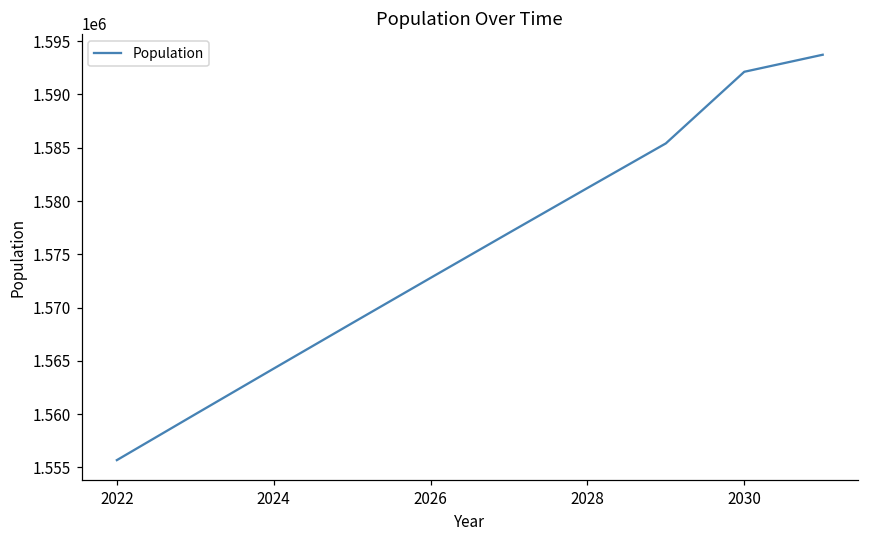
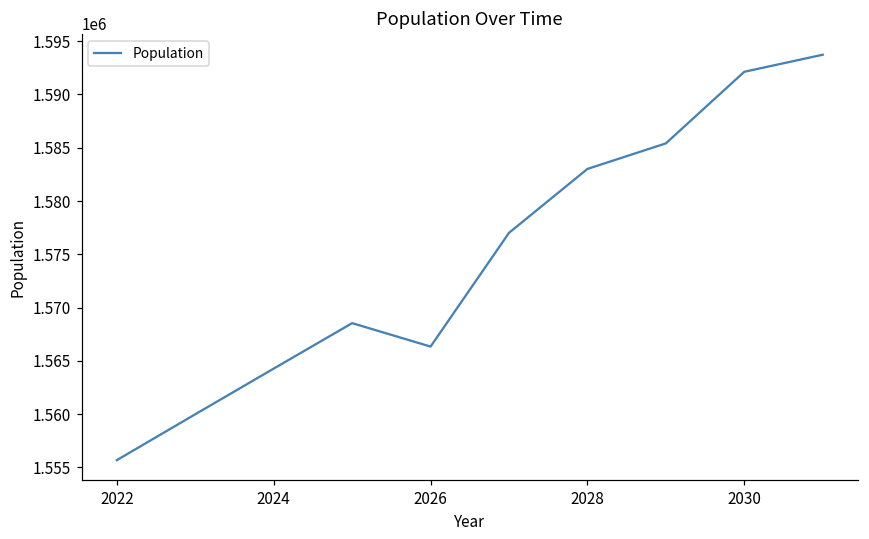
2026: 1573000 -> 1566000
2028: 1581000 -> 1583000
